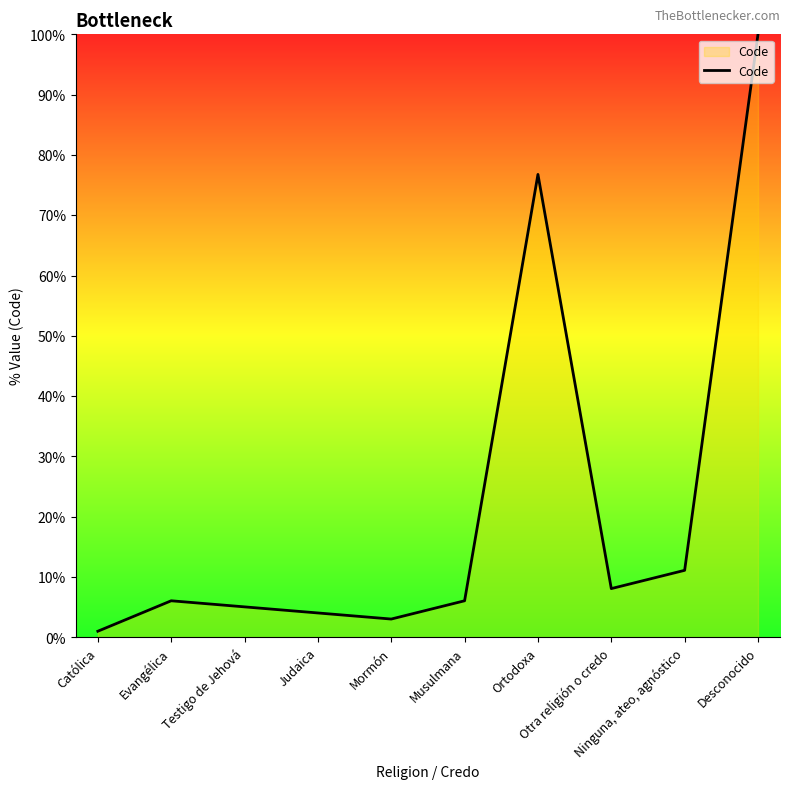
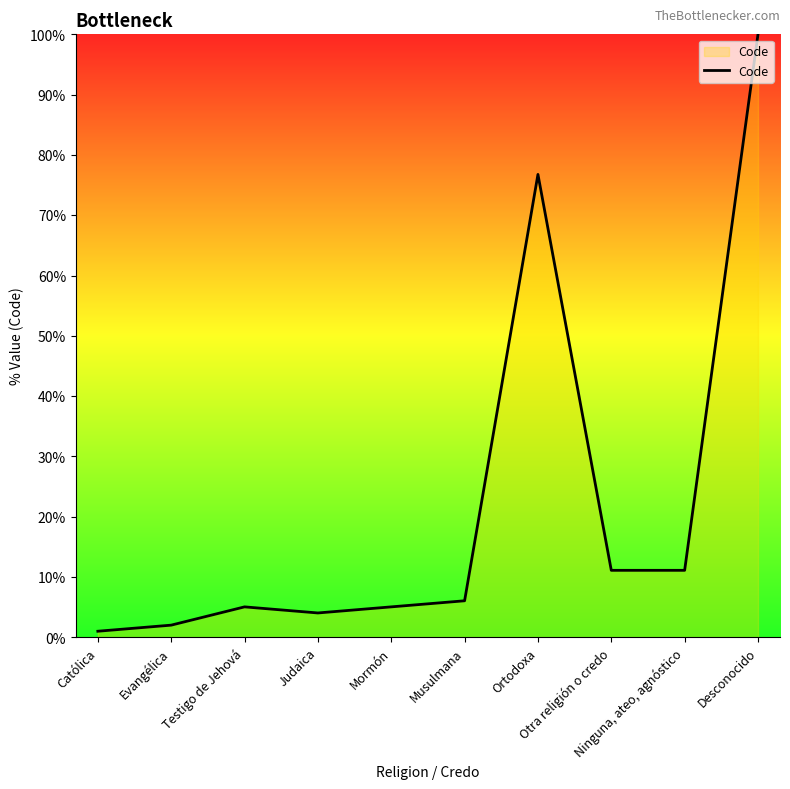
Evangélica: 6% -> 2%
Mormón: 3% -> 5%
Otra religión o credo: 8% -> 11%
